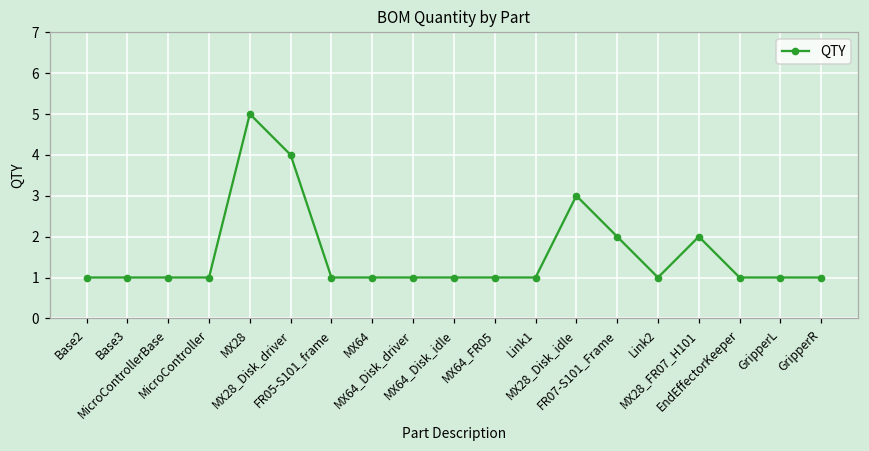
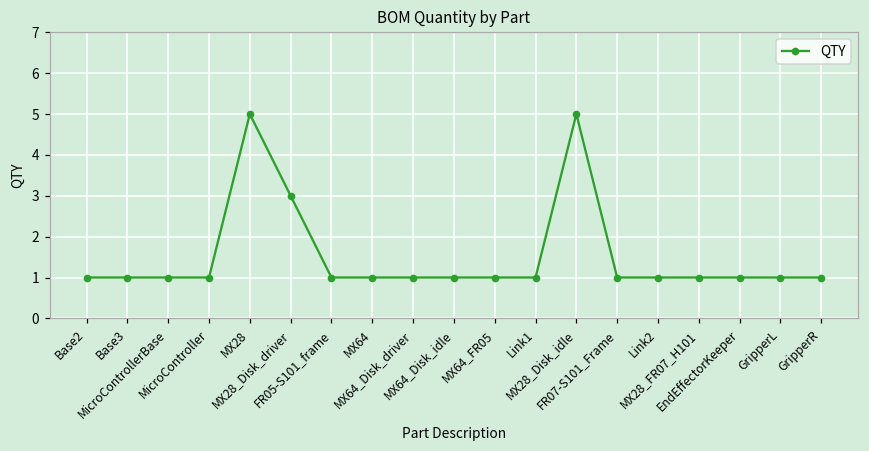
MX28_Disk_driver: 4 -> 3
MX28_Disk_idle: 3 -> 5
FR07-S101_Frame: 2 -> 1
MX28_FR07_H101: 2 -> 1
